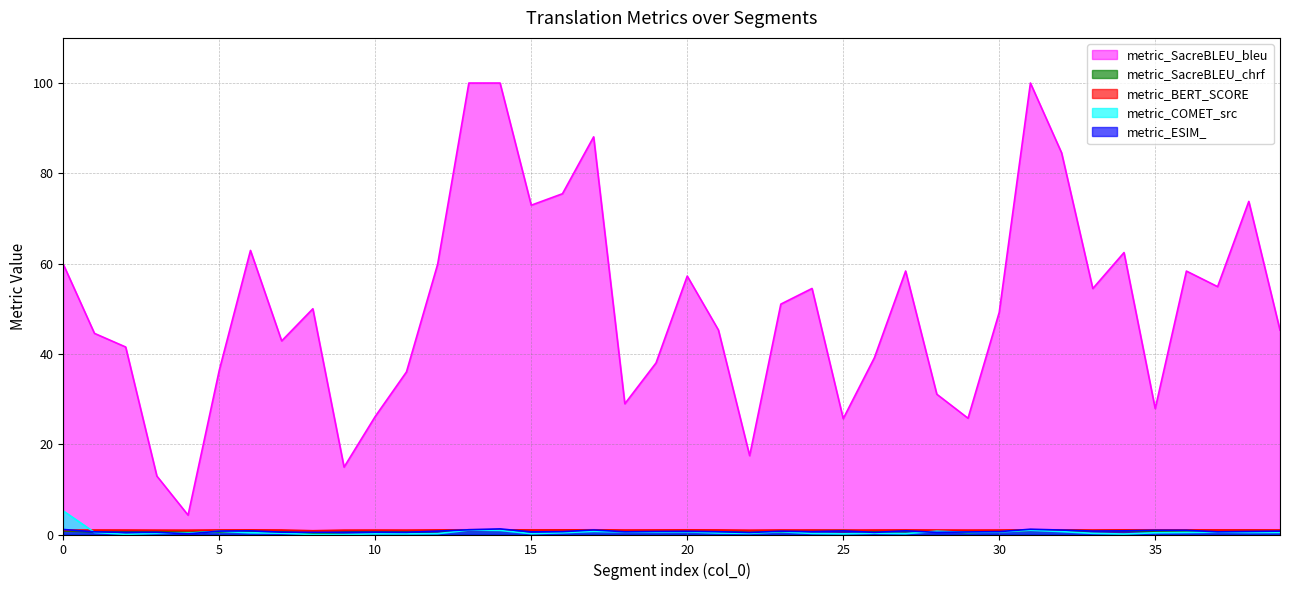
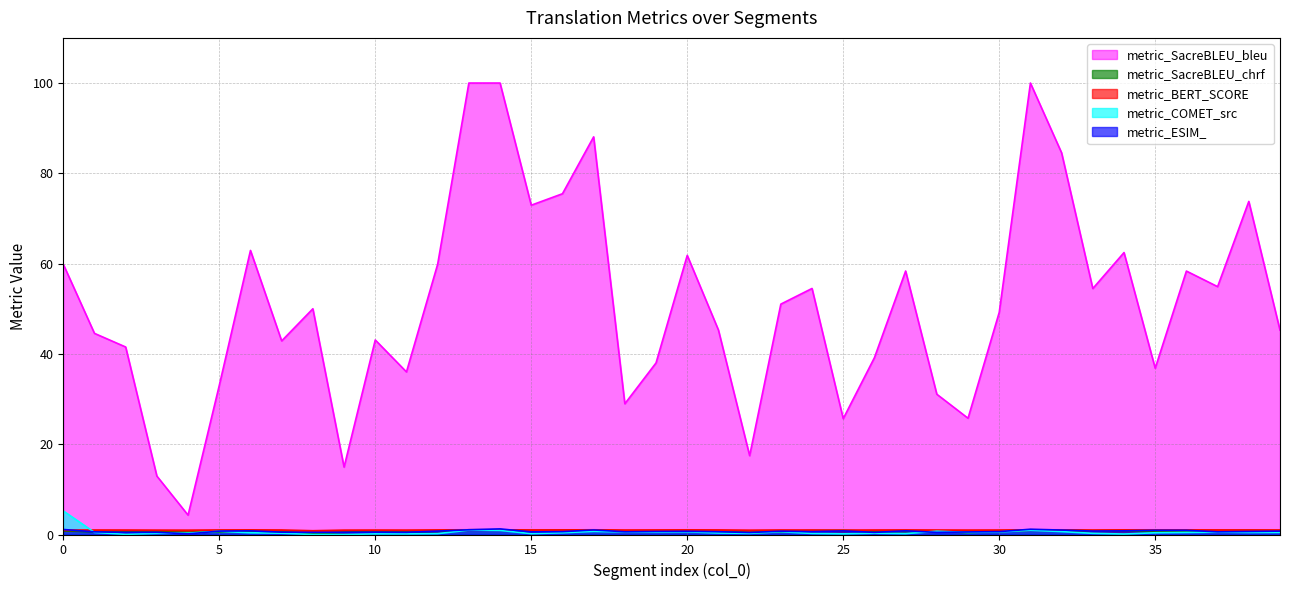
metric_SacreBLEU_bleu, 5: 36 -> 33
metric_SacreBLEU_bleu, 10: 26 -> 43
metric_SacreBLEU_bleu, 20: 57 -> 62
metric_SacreBLEU_bleu, 35: 28 -> 37
